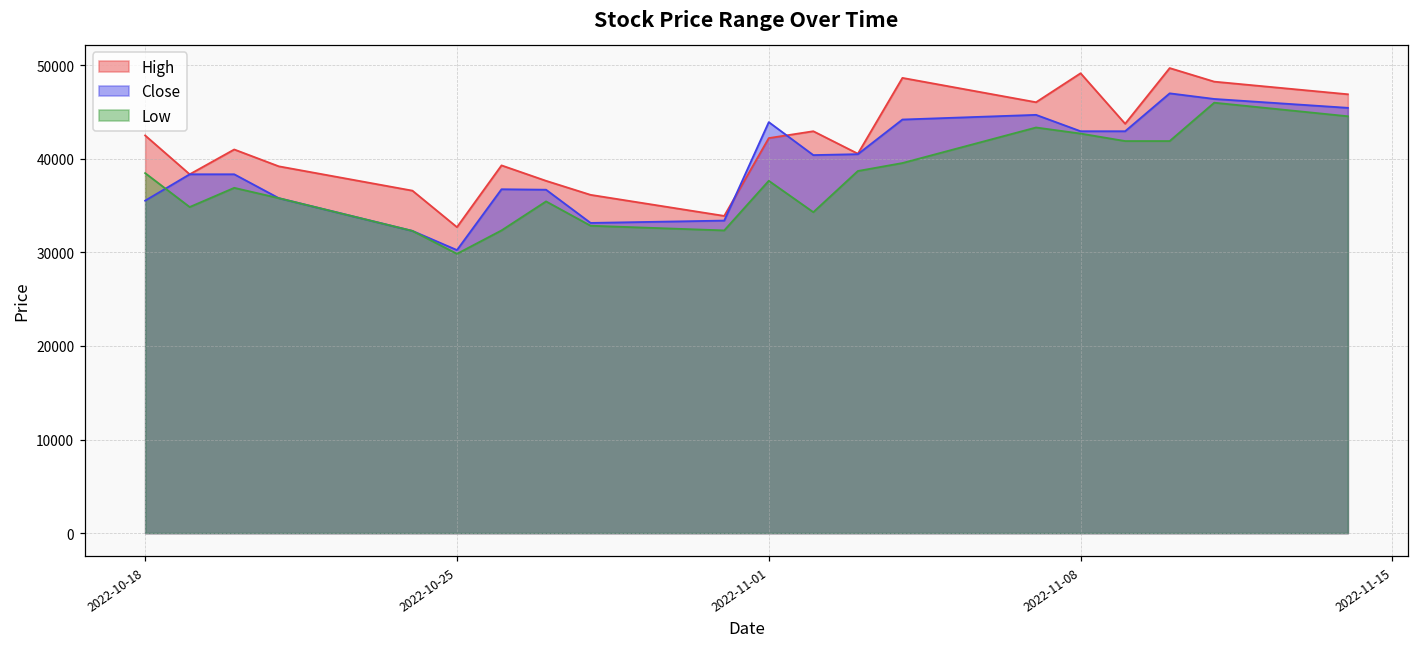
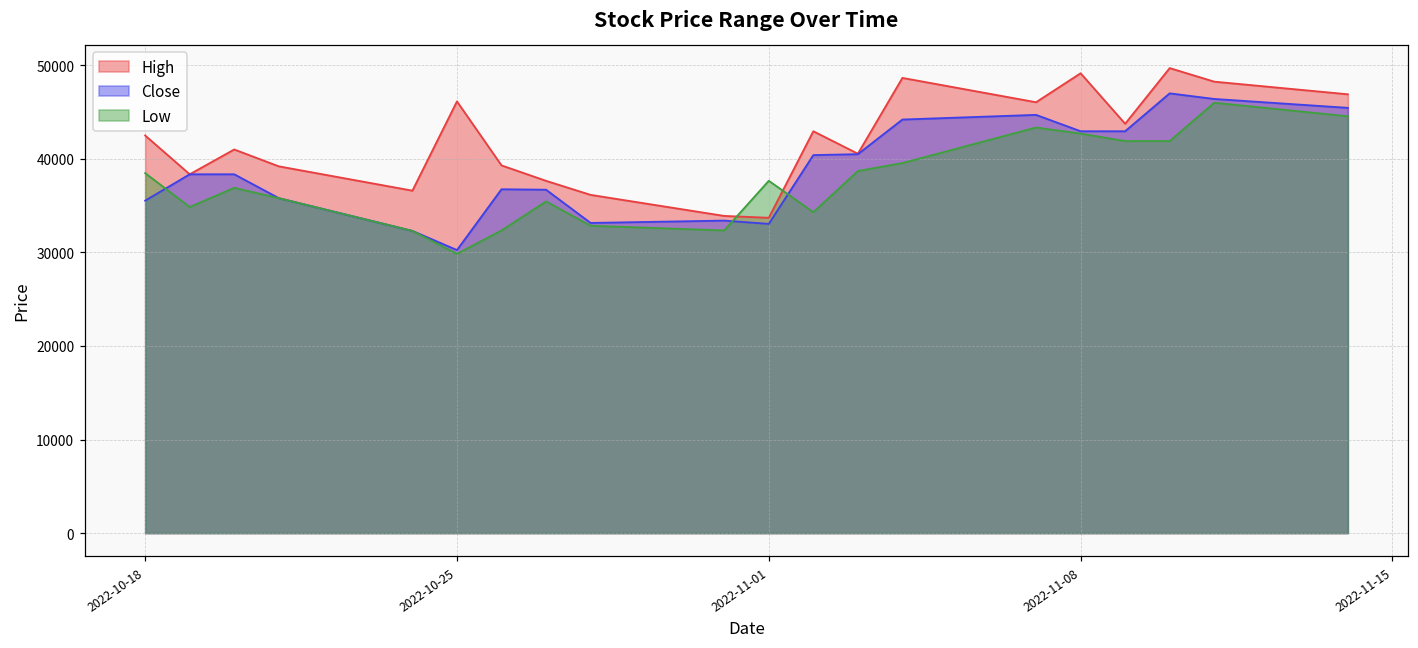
High, 2022-10-25: 33000 -> 46000
High, 2022-11-01: 42000 -> 34000
Close, 2022-11-01: 44000 -> 33000
